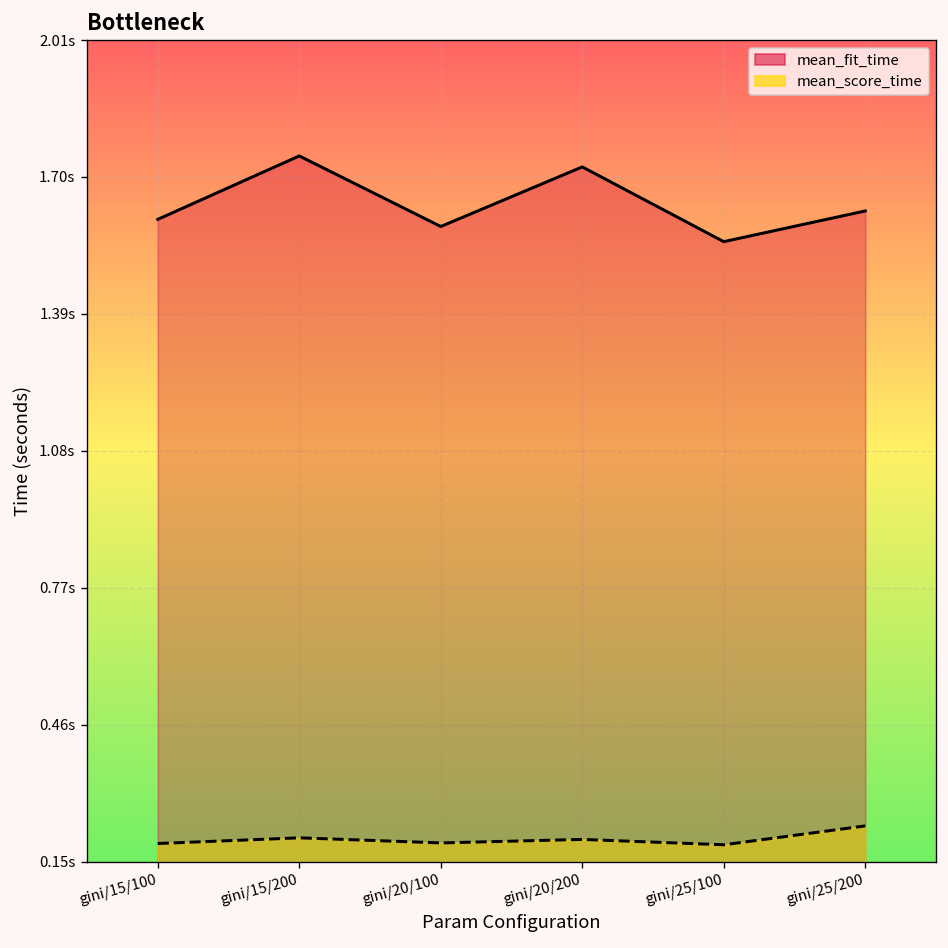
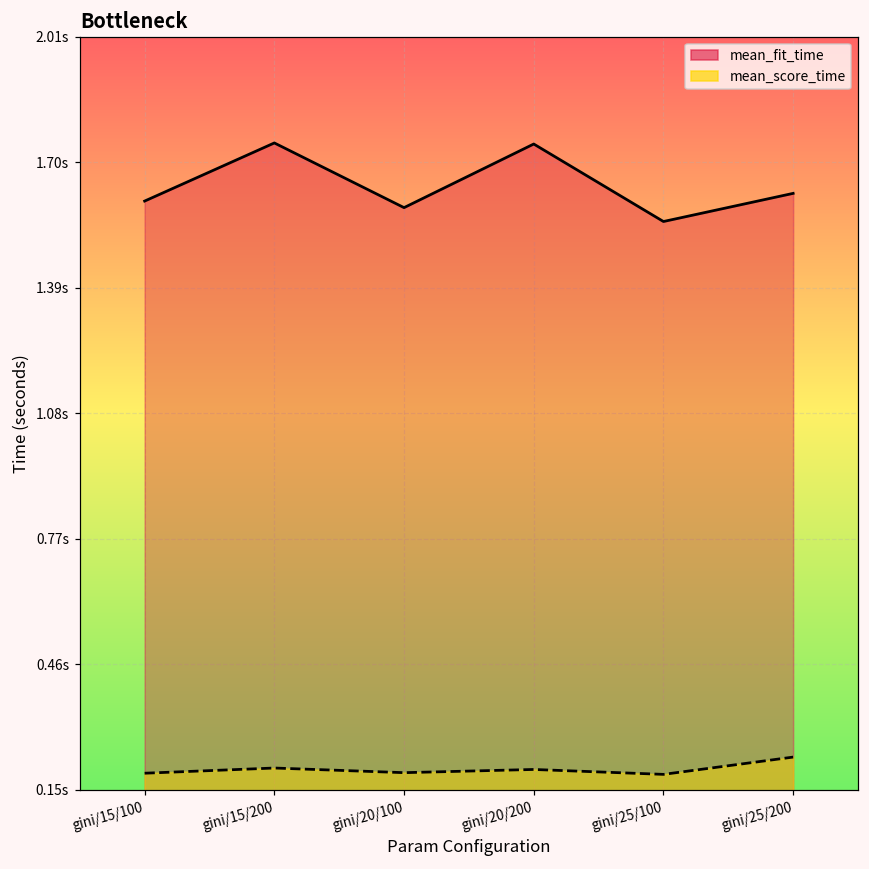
mean_fit_time, gini/20/200: 1.72s -> 1.74s
